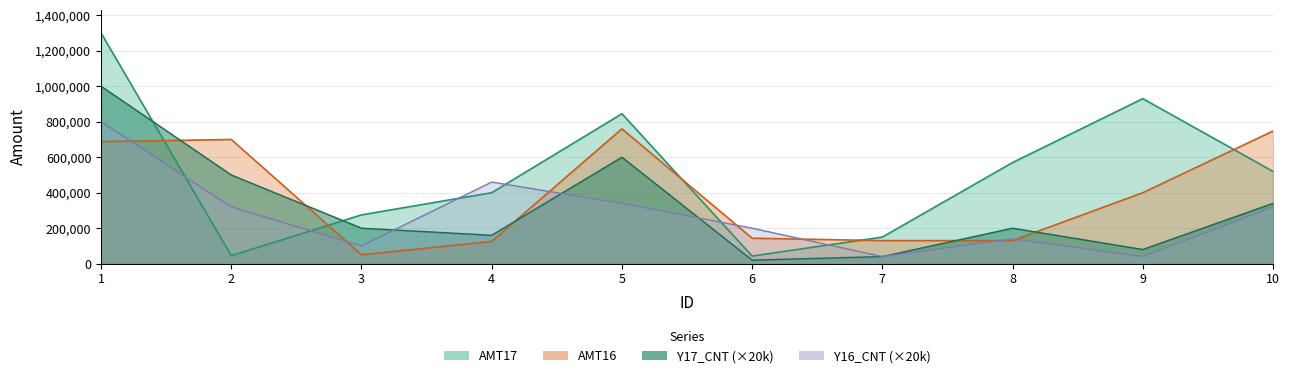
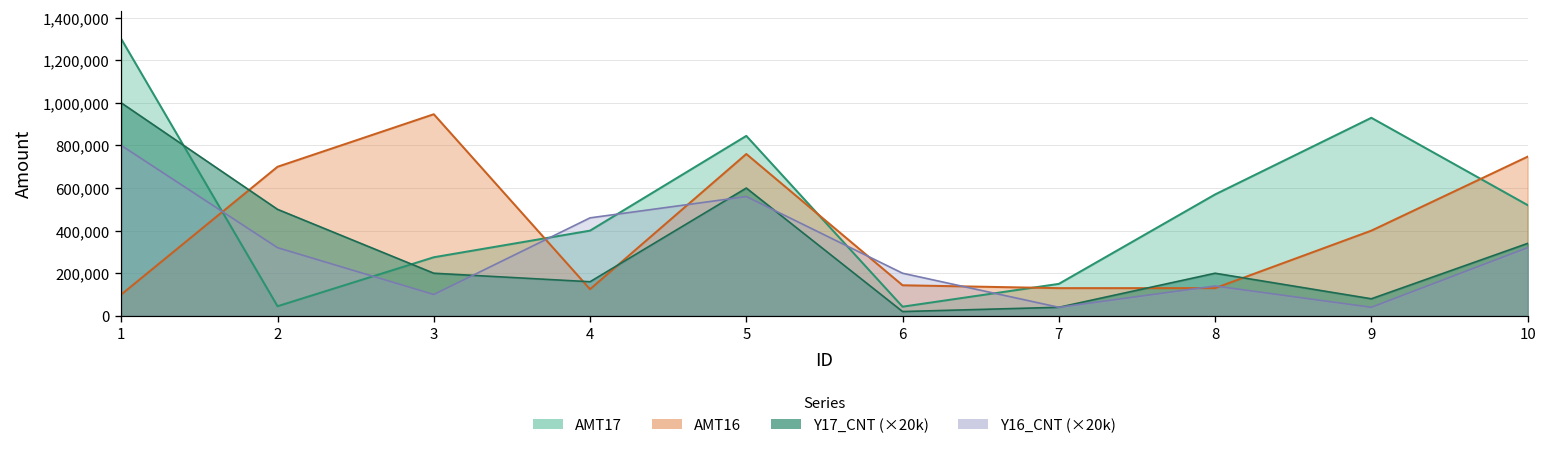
AMT16, 1: 690,000 -> 100,000
AMT16, 3: 50,000 -> 950,000
Y16_CNT (×20k), 5: 340,000 -> 560,000
